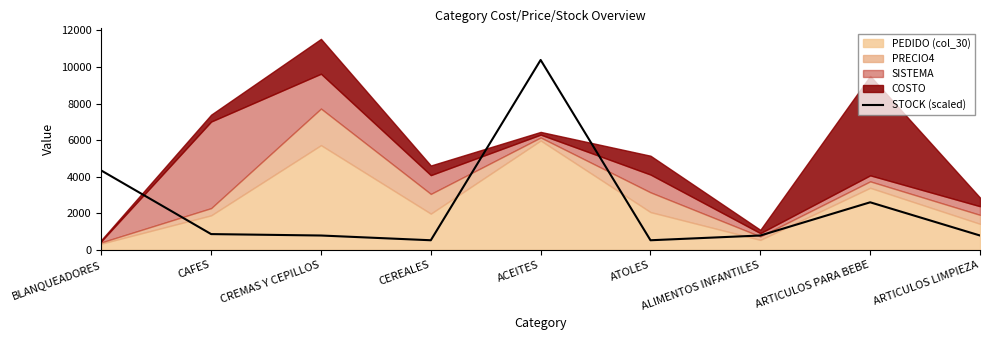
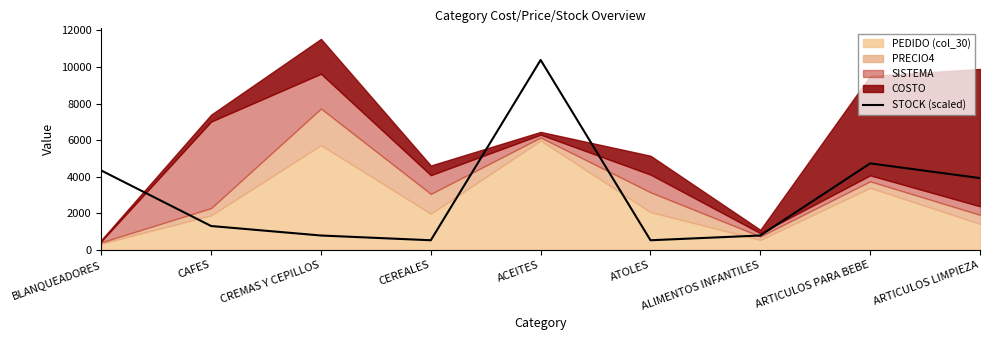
STOCK (scaled), CAFES: 900 -> 1300
STOCK (scaled), ARTICULOS PARA BEBE: 2600 -> 4700
STOCK (scaled), ARTICULOS LIMPIEZA: 800 -> 3900
COSTO, ARTICULOS LIMPIEZA: 500 -> 7500
